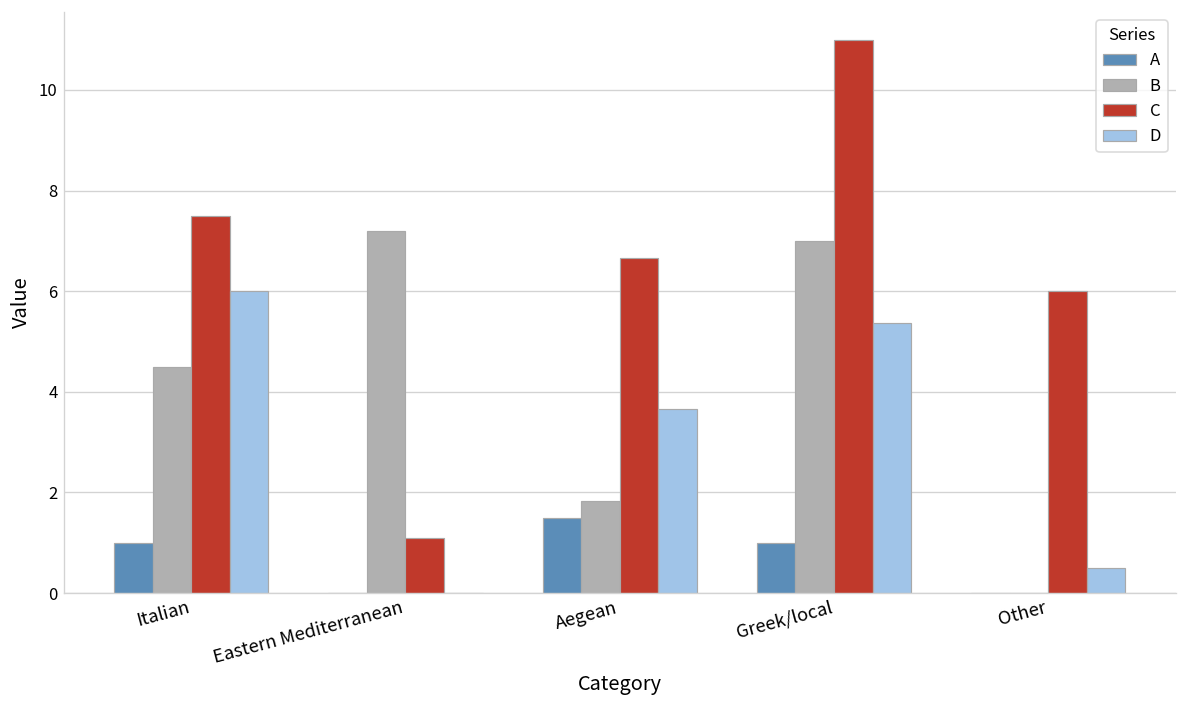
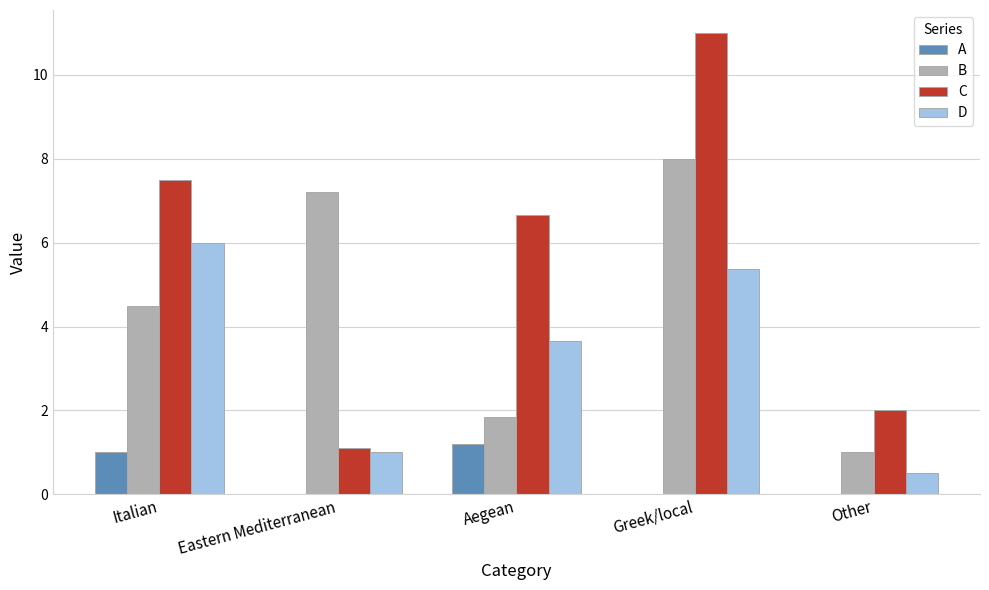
D, Eastern Mediterranean: 0 -> 1
A, Aegean: 1.5 -> 1.2
A, Greek/local: 1 -> 0
B, Greek/local: 7 -> 8
B, Other: 0 -> 1
C, Other: 6 -> 2
